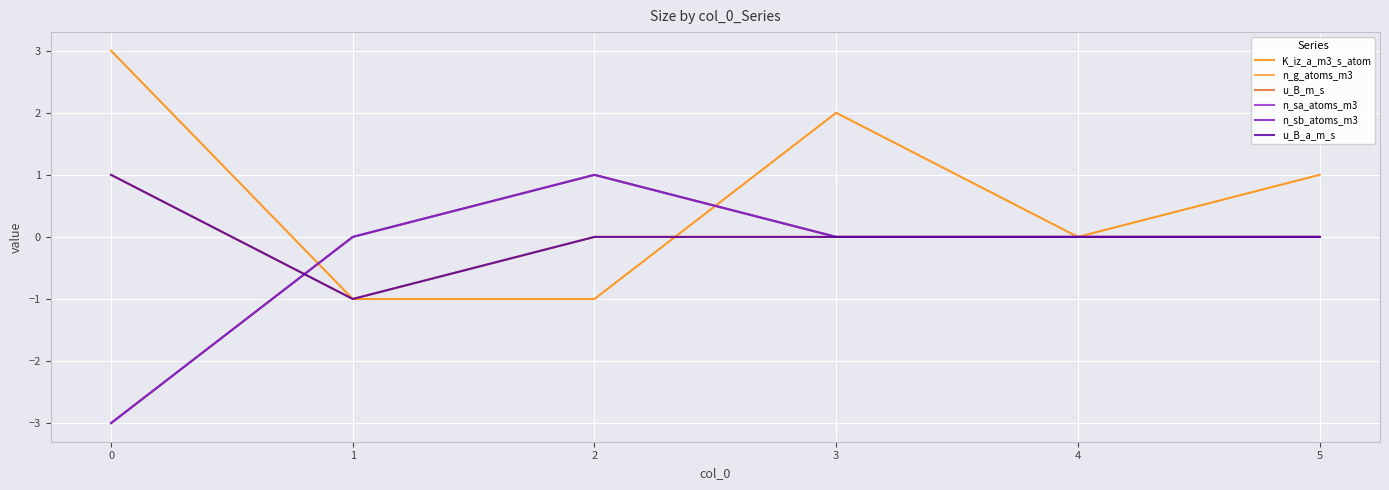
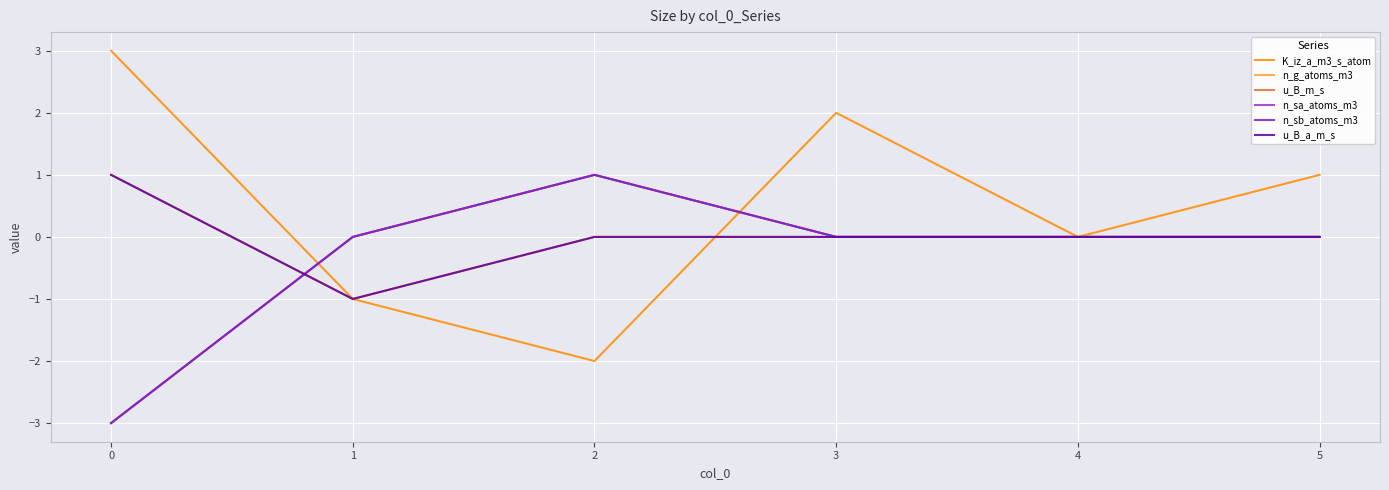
K_iz_a_m3_s_atom, 2: -1 -> -2
